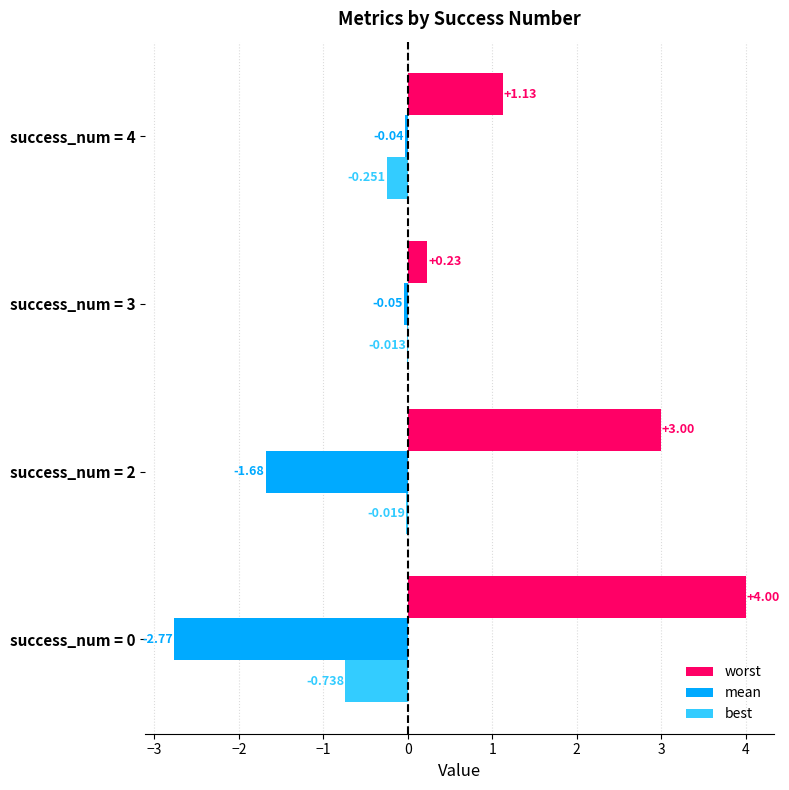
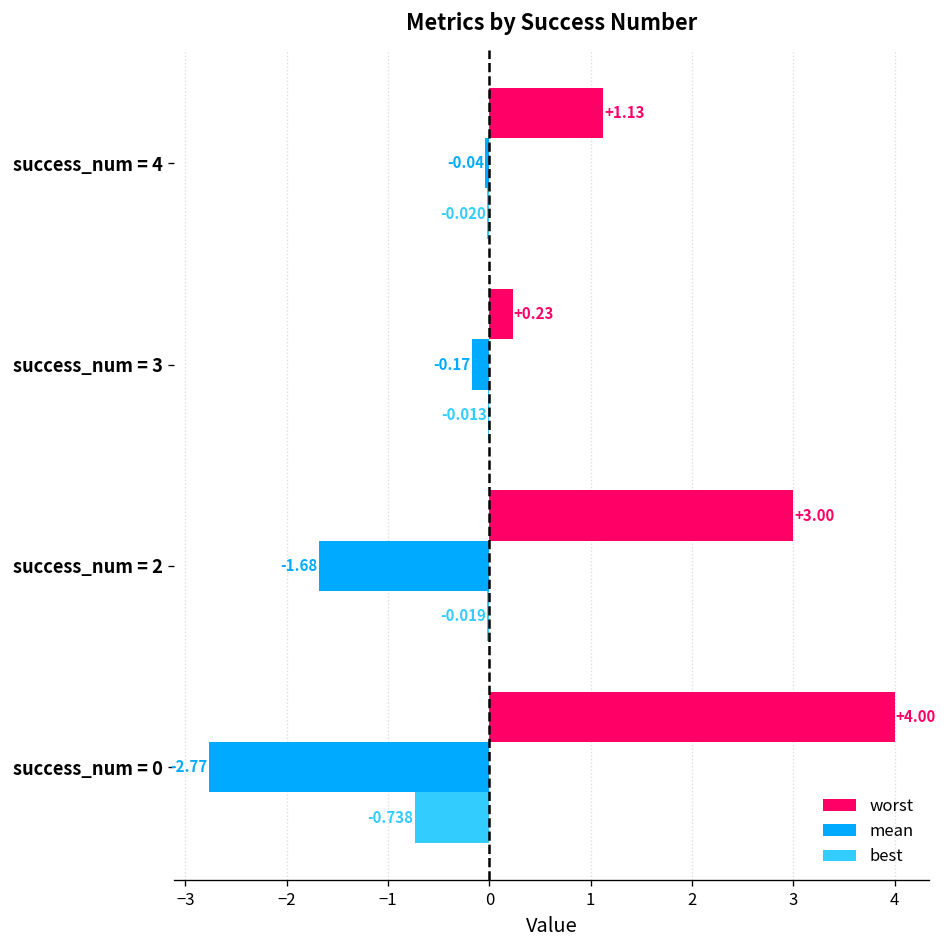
best, success_num = 4: -0.251 -> -0.020
mean, success_num = 3: -0.05 -> -0.17
